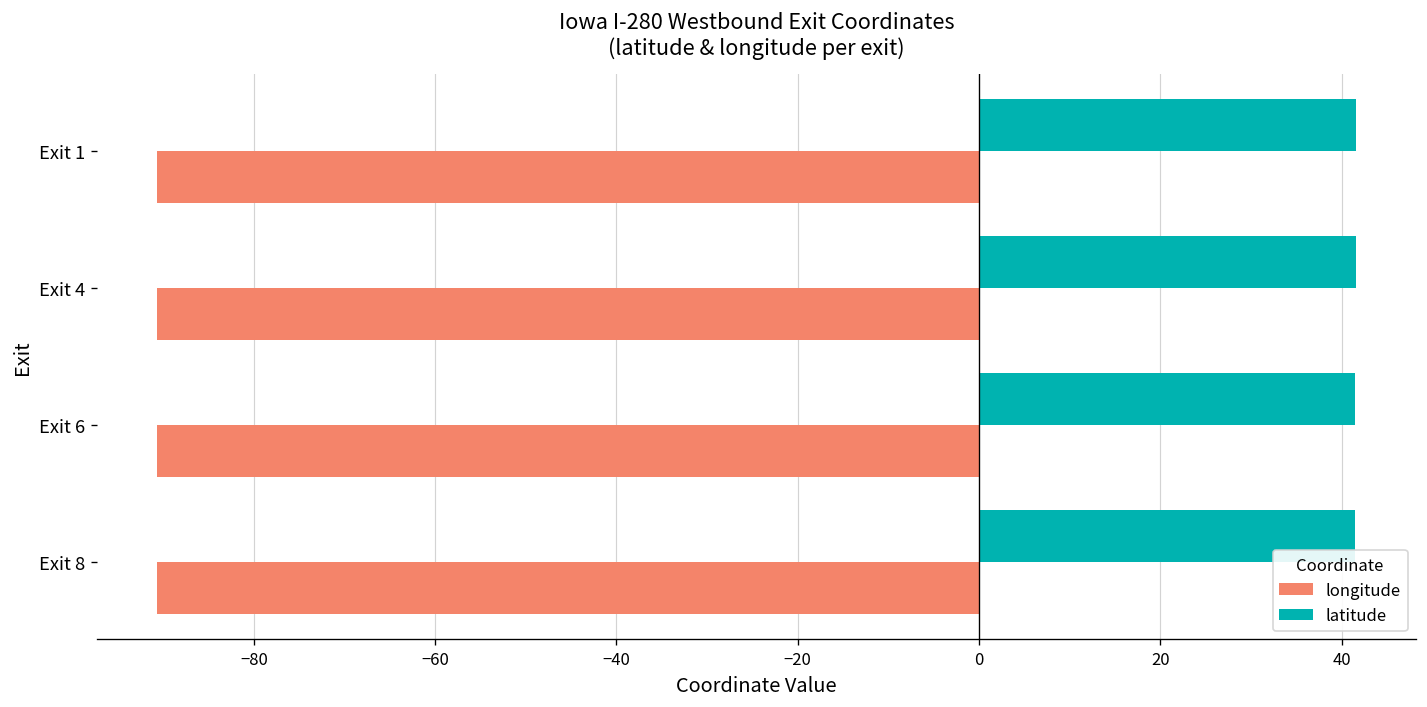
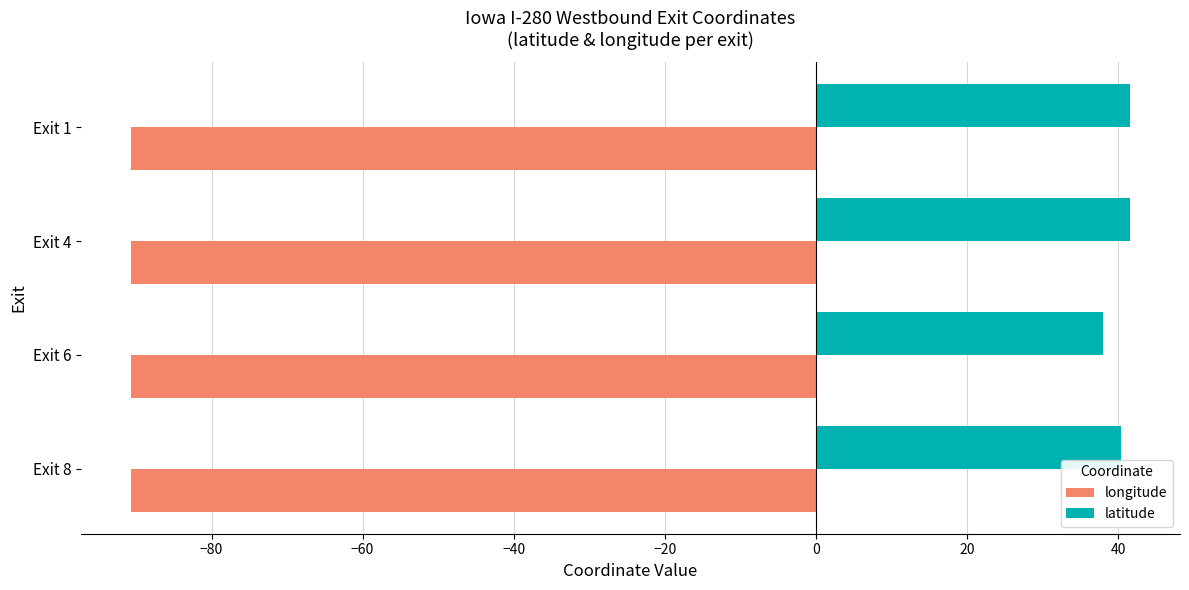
latitude, Exit 6: 42 -> 38
latitude, Exit 8: 41 -> 40
